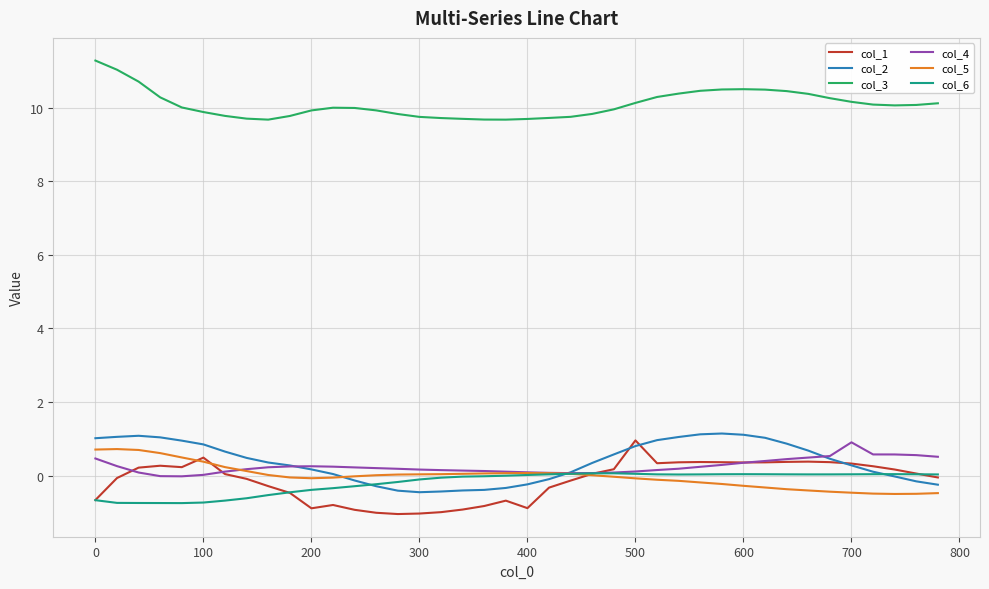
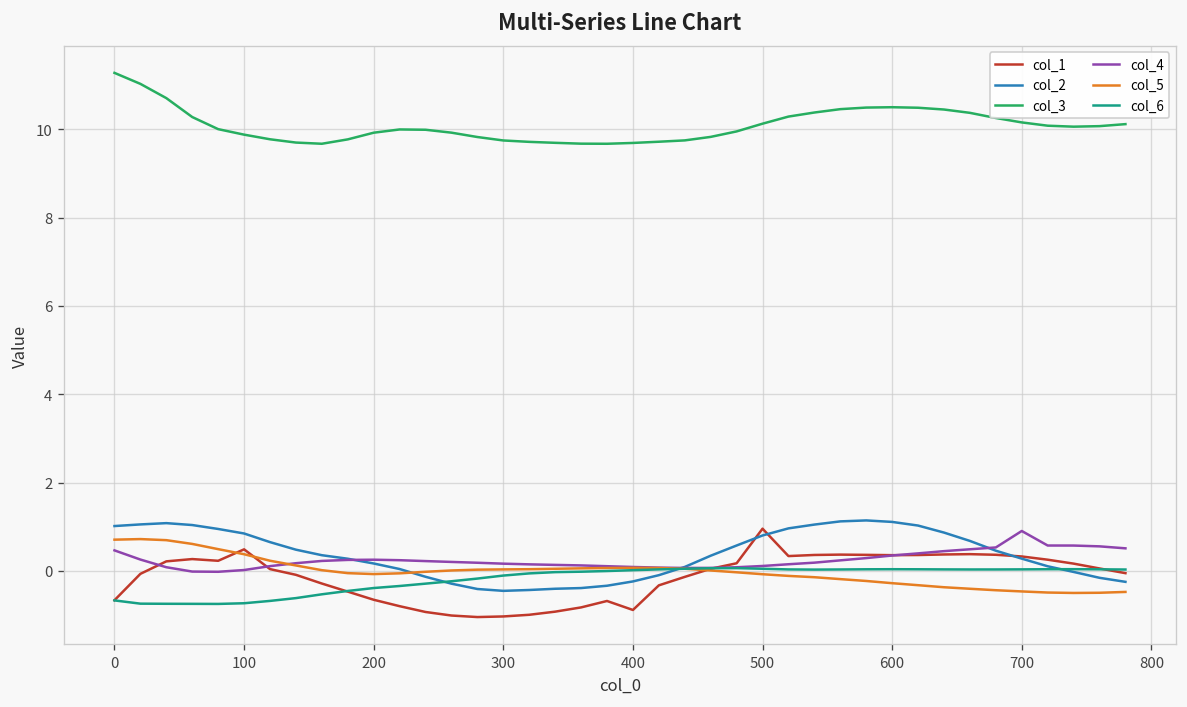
col_1, 200: -0.9 -> -0.7
